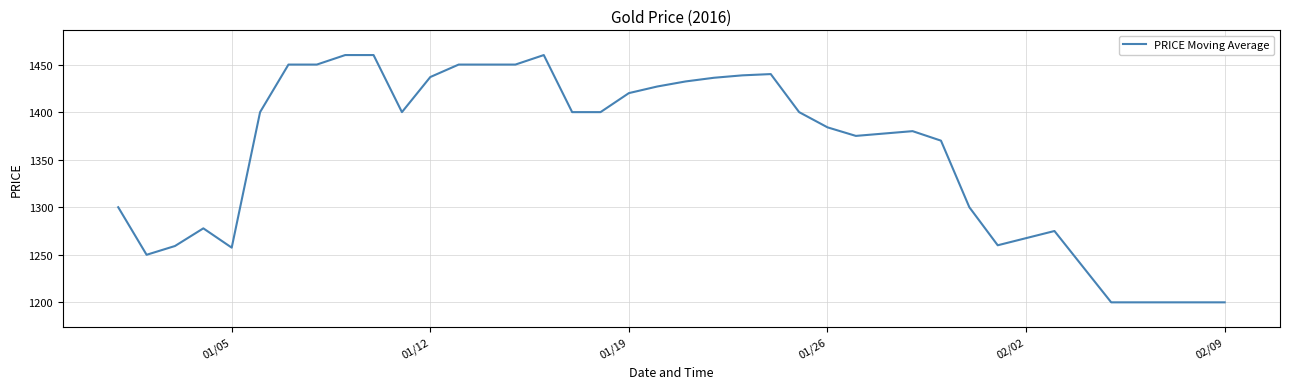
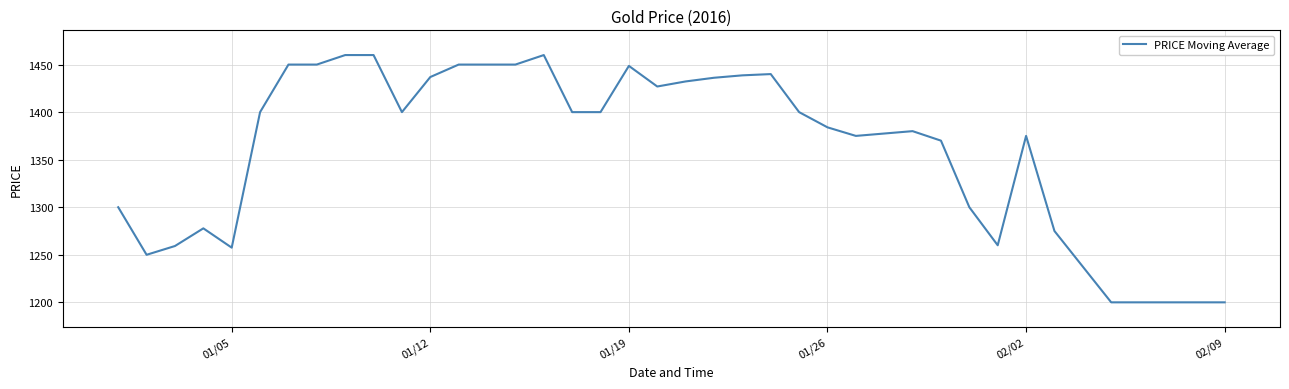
01/19: 1420 -> 1450
02/02: 1270 -> 1380
